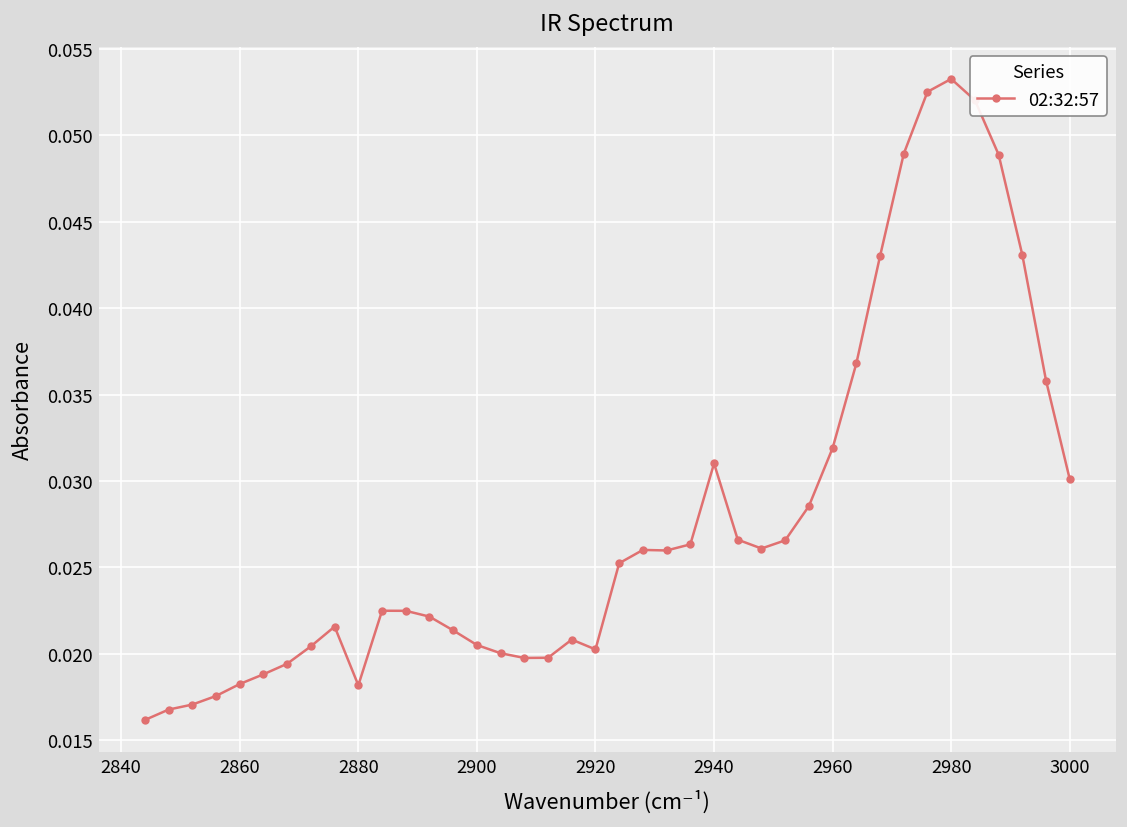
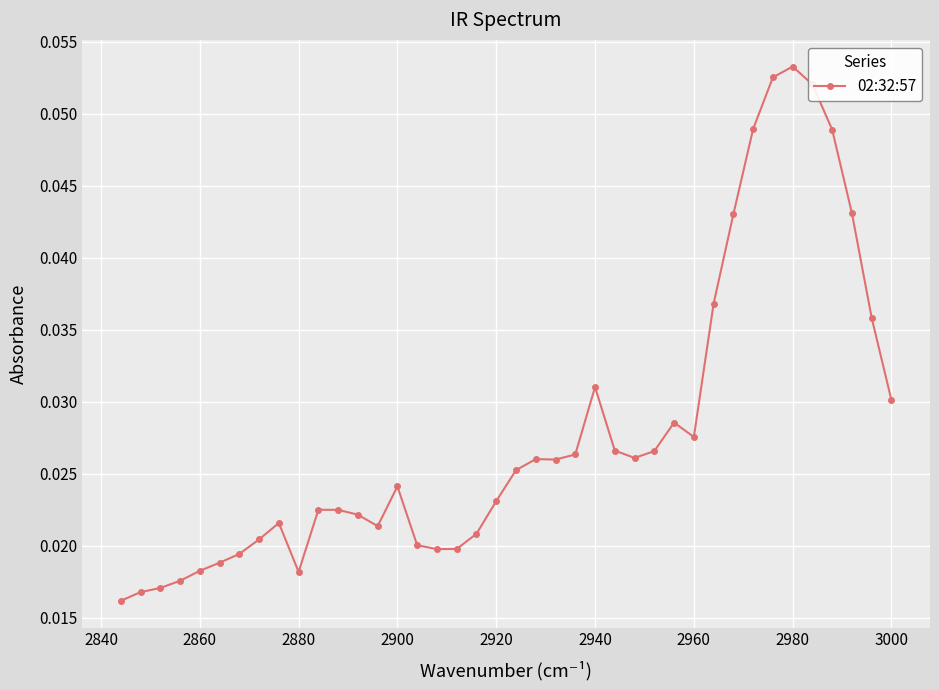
2900: 0.0205 -> 0.0241
2920: 0.0203 -> 0.0231
2960: 0.0319 -> 0.0275
